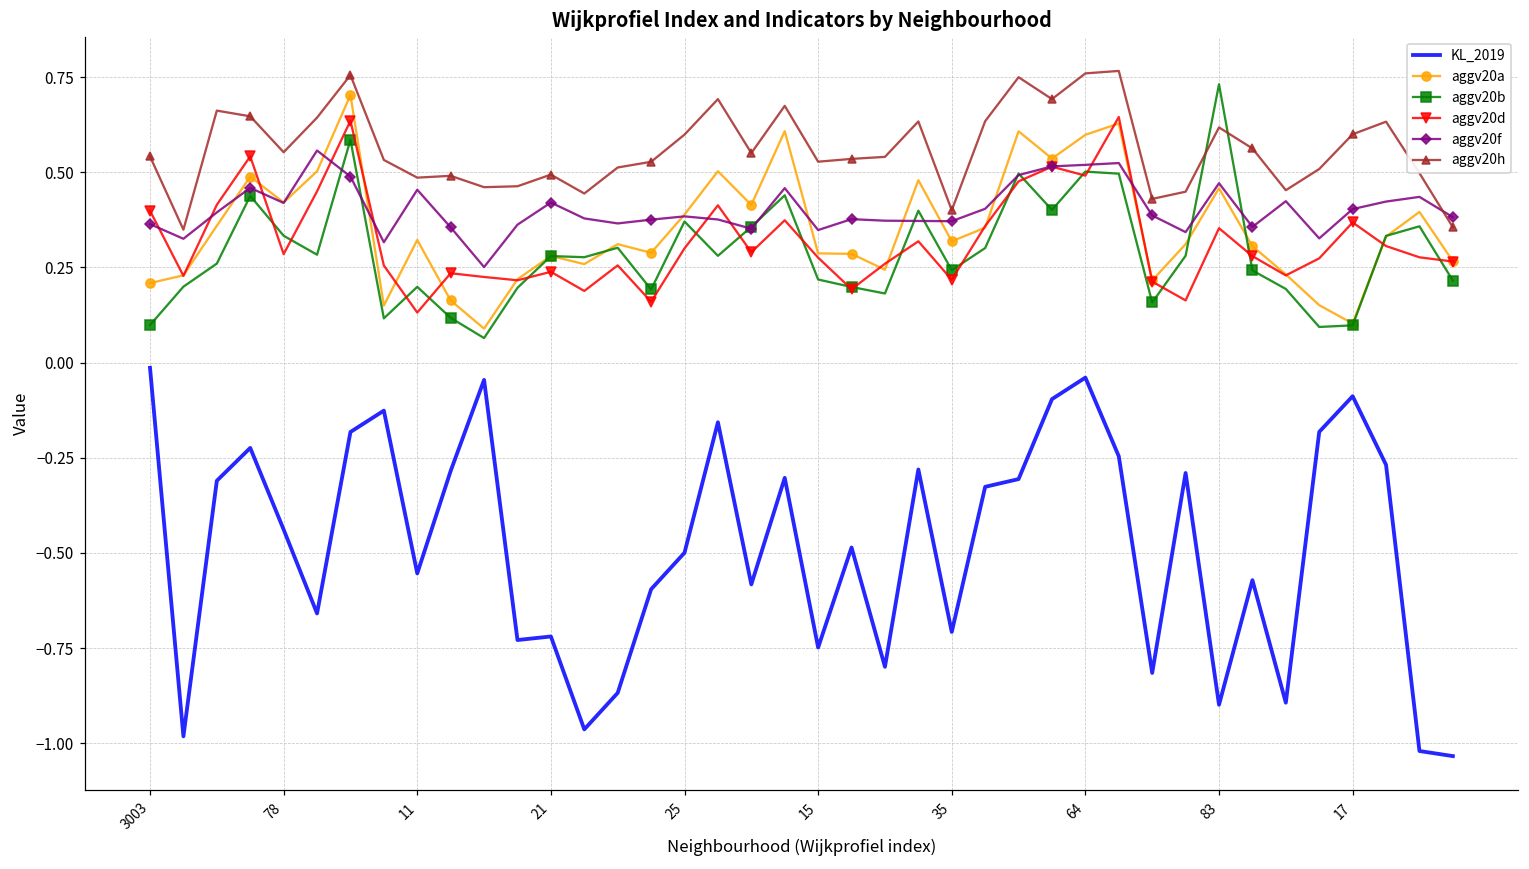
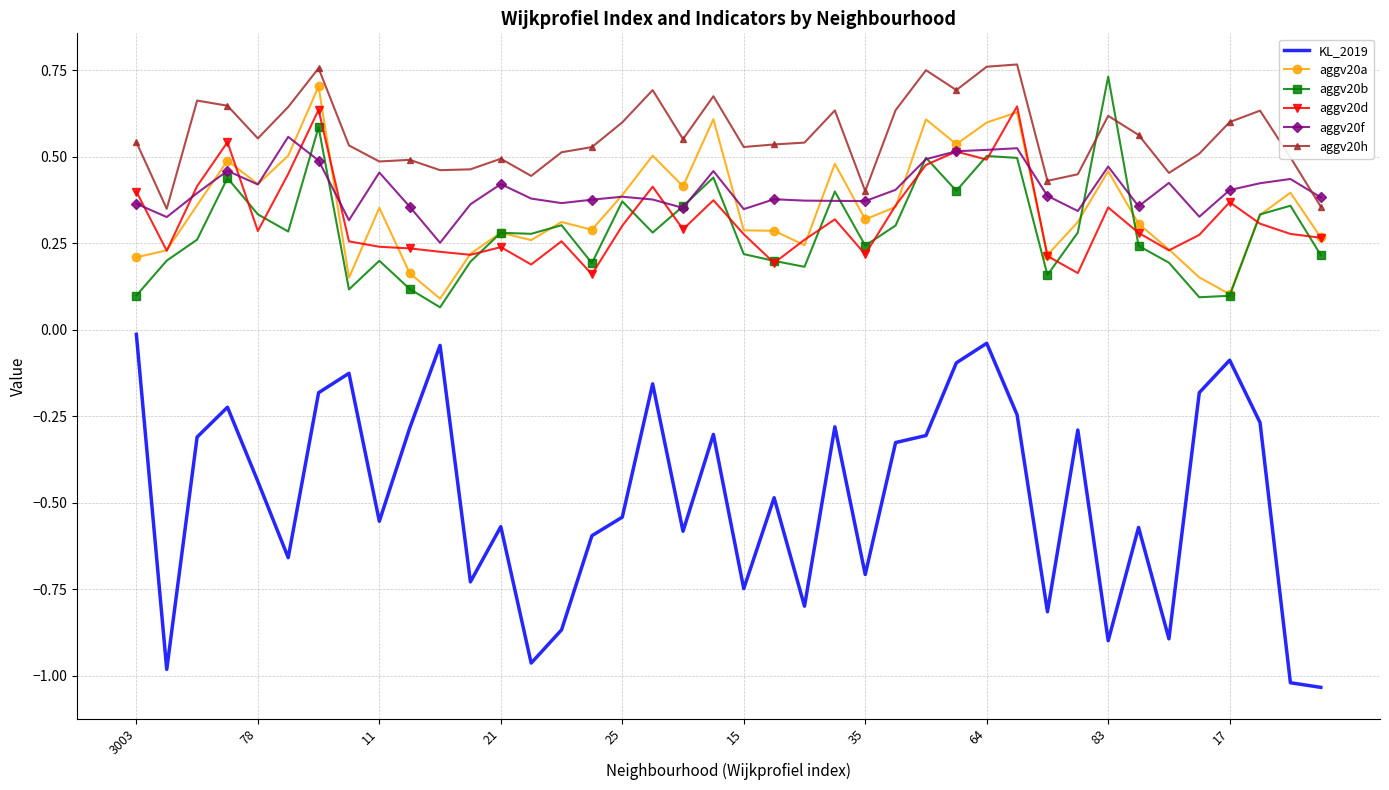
aggv20a, 11: 0.32 -> 0.35
aggv20d, 11: 0.13 -> 0.24
KL_2019, 21: -0.72 -> -0.57
KL_2019, 25: -0.50 -> -0.54
